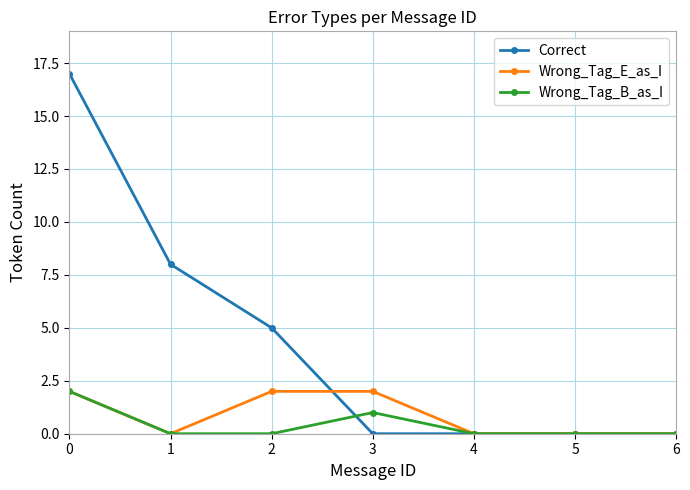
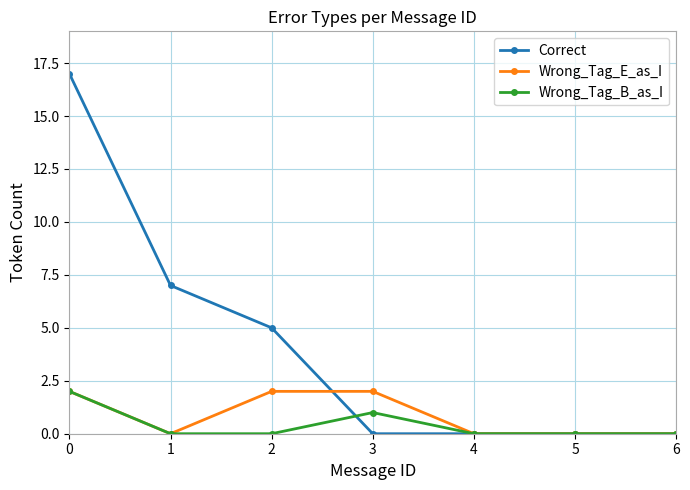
Correct, 1: 8 -> 7
